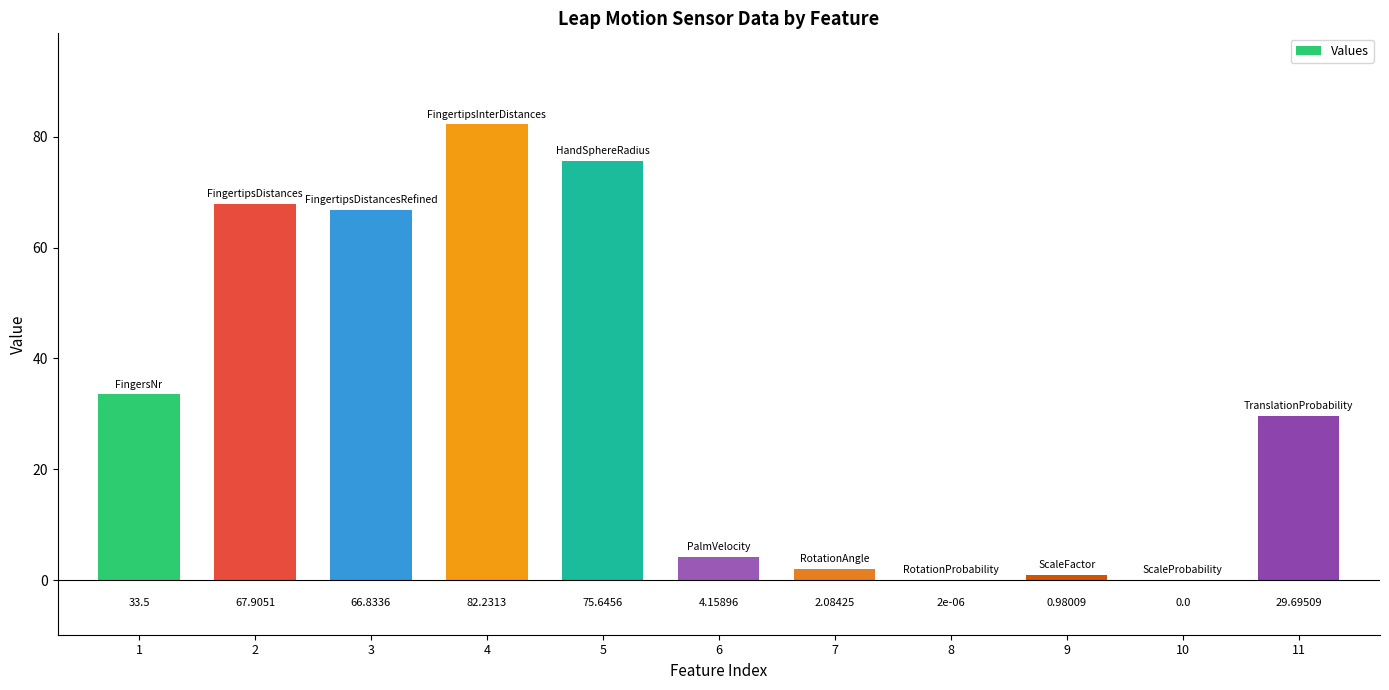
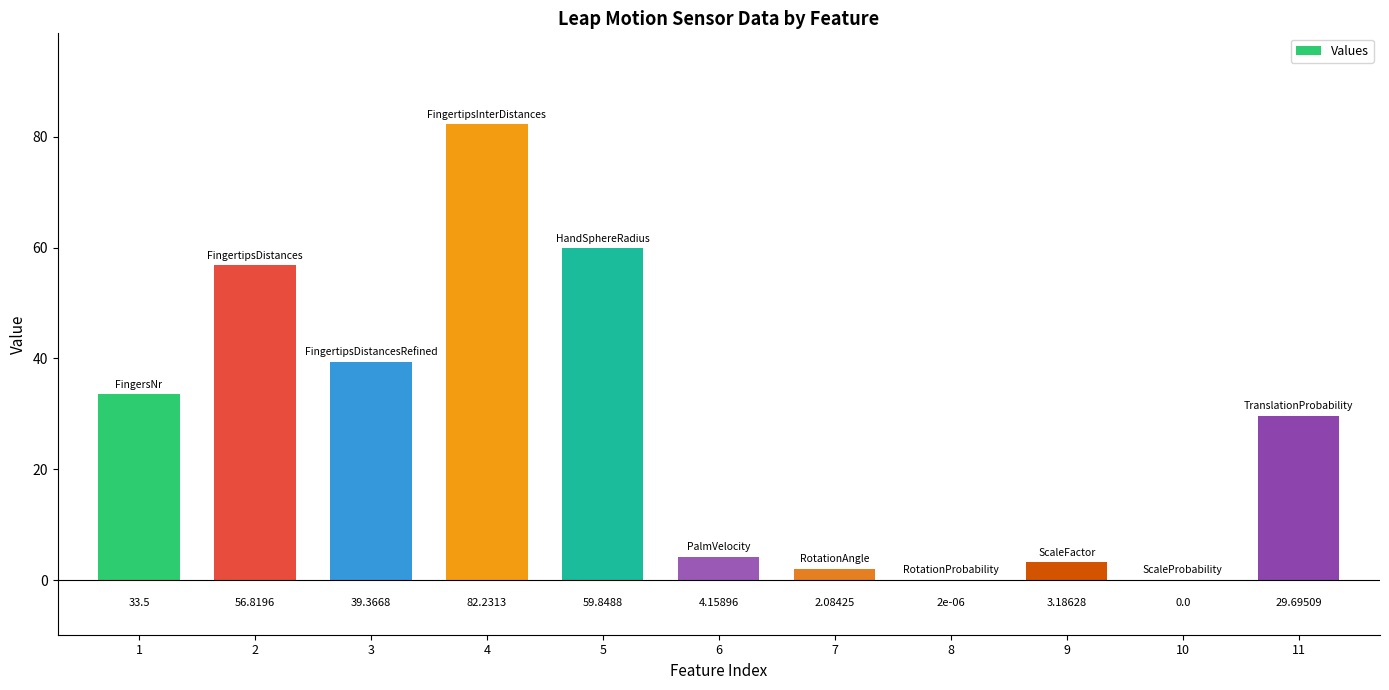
2: 67.9051 -> 56.8196
3: 66.8336 -> 39.3668
5: 75.6456 -> 59.8488
9: 0.98009 -> 3.18628
